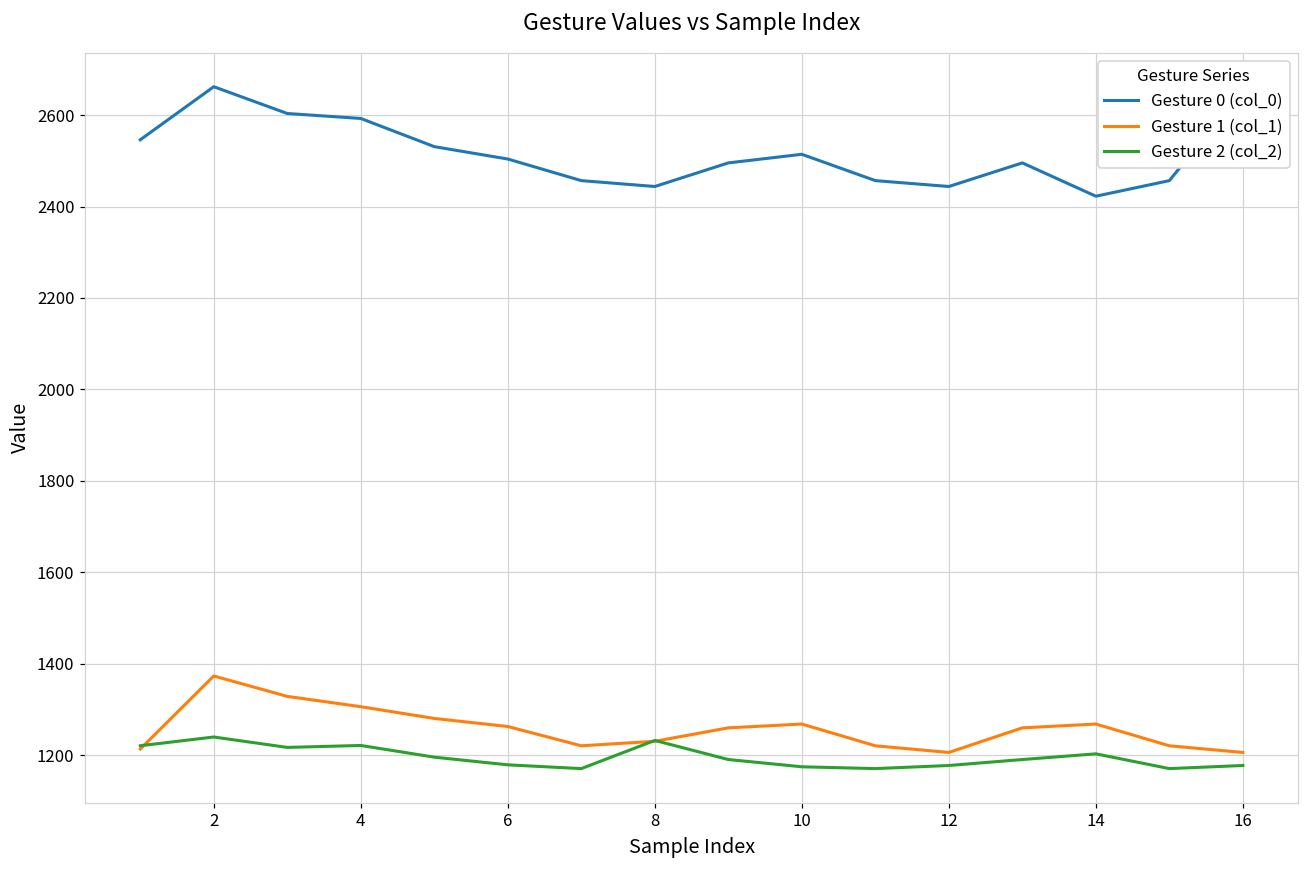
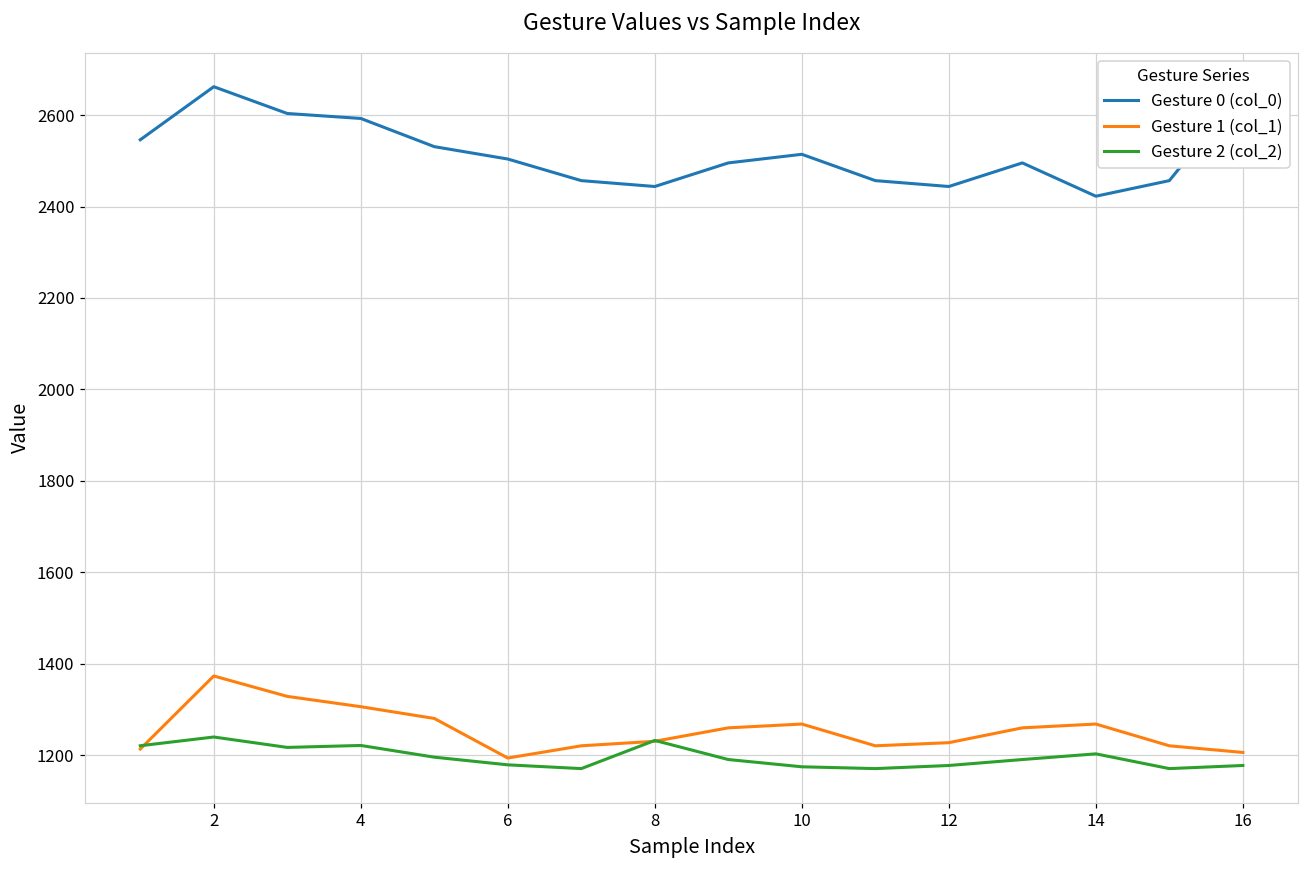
Gesture 1 (col_1), 6: 1260 -> 1190
Gesture 1 (col_1), 12: 1210 -> 1230
